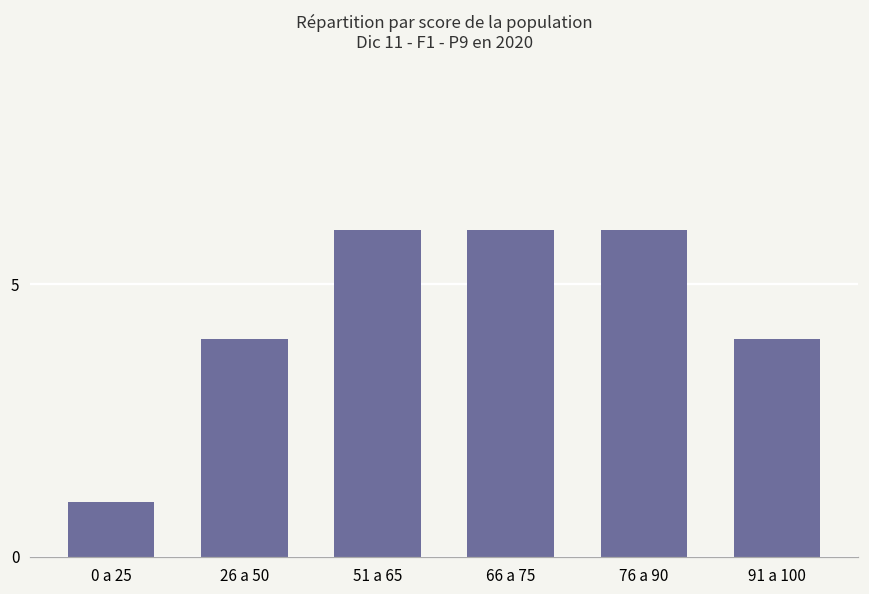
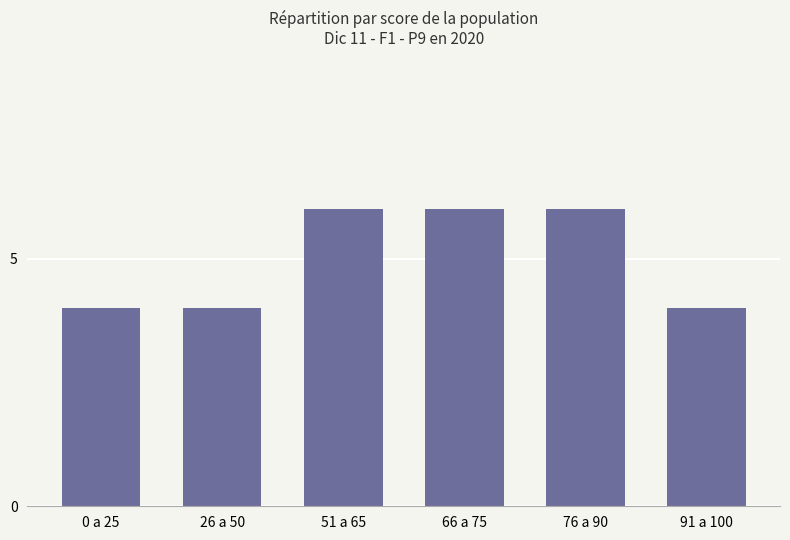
0 a 25: 1 -> 4
